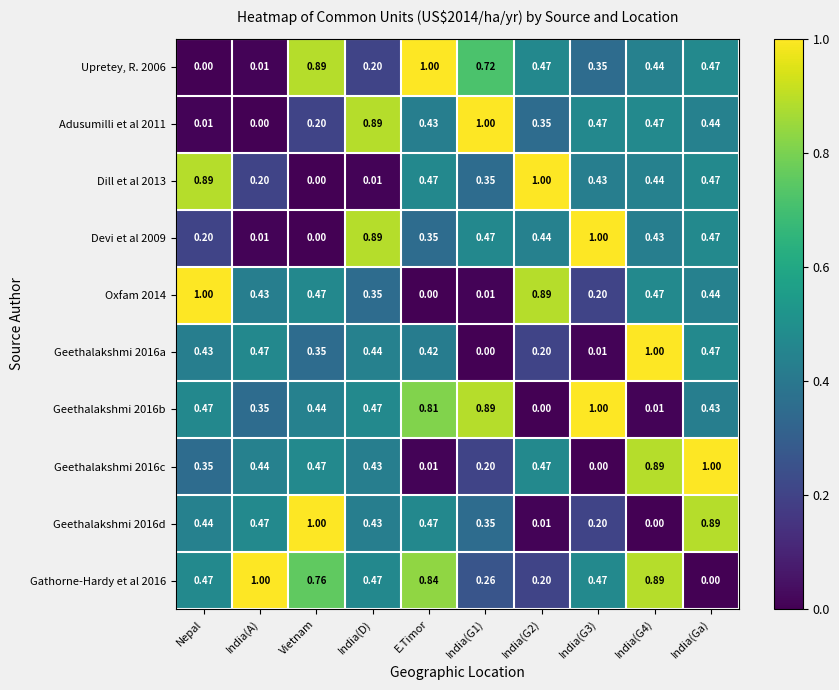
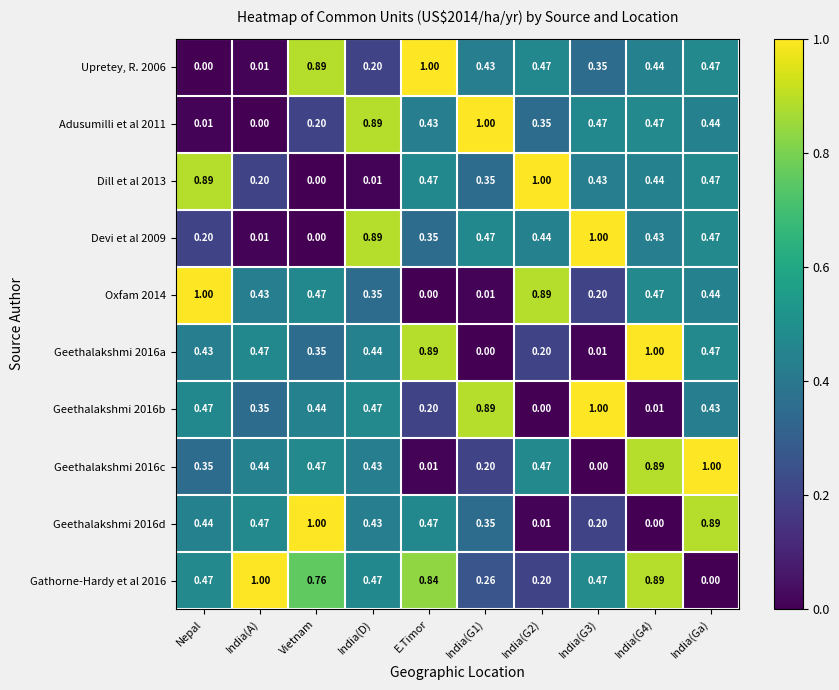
Upretey, R. 2006, India(G1): 0.72 -> 0.43
Geethalakshmi 2016a, E.Timor: 0.42 -> 0.89
Geethalakshmi 2016b, E.Timor: 0.81 -> 0.20
